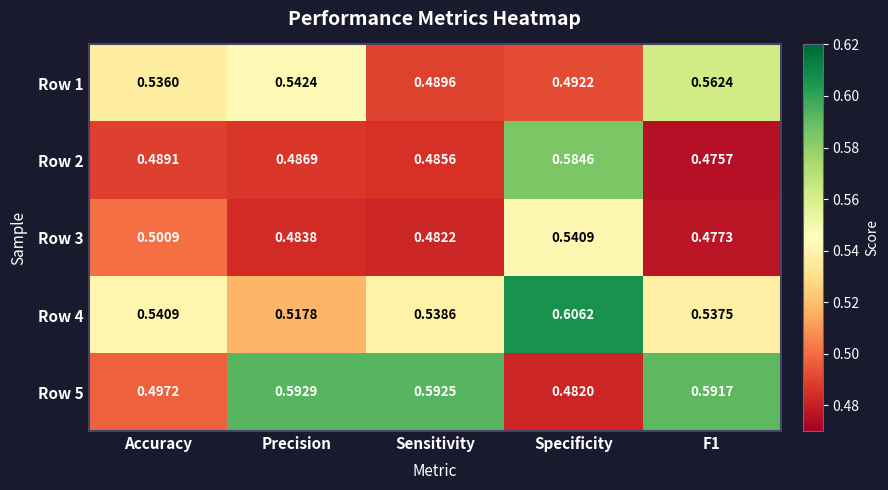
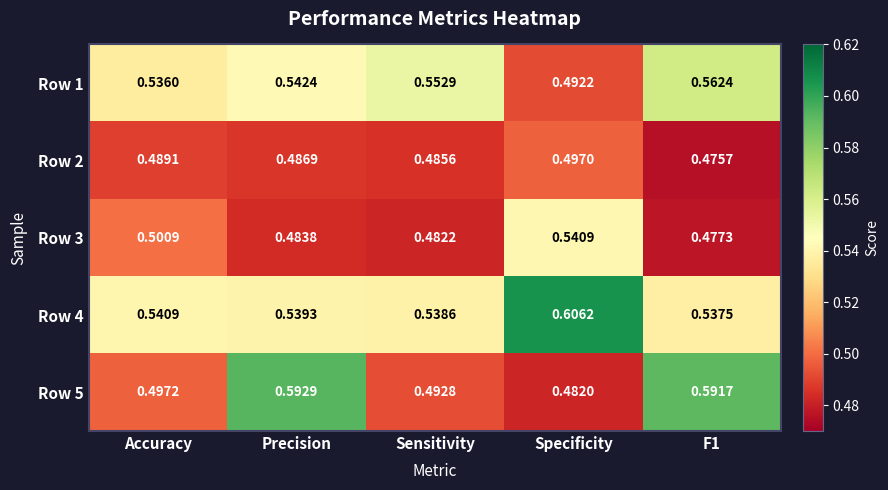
Row 1, Sensitivity: 0.4896 -> 0.5529
Row 2, Specificity: 0.5846 -> 0.4970
Row 4, Precision: 0.5178 -> 0.5393
Row 5, Sensitivity: 0.5925 -> 0.4928
